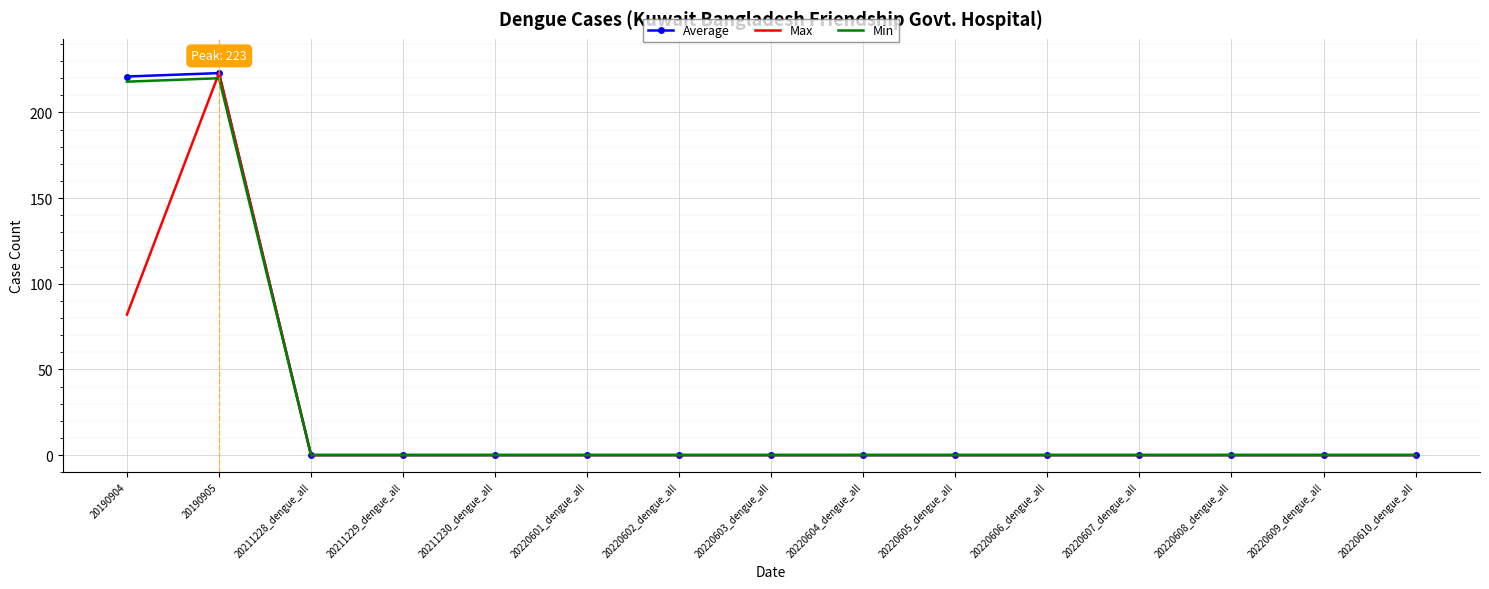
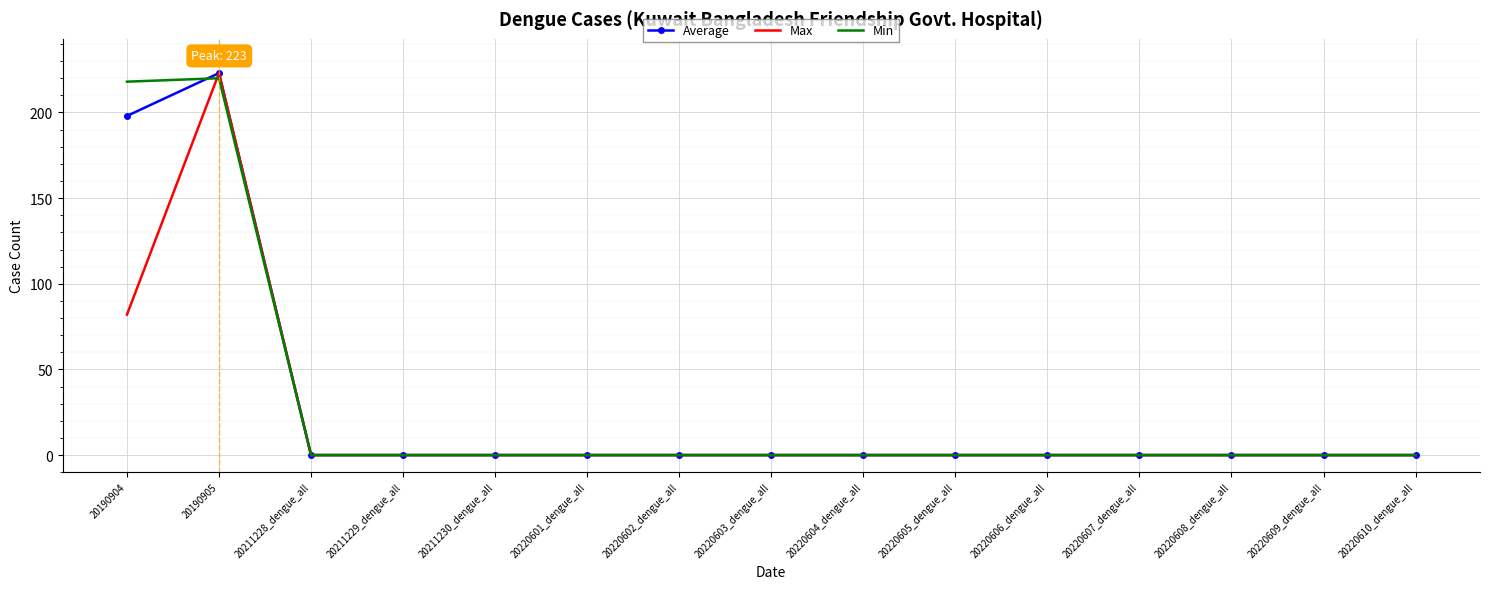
Average, 20190904: 221 -> 198
